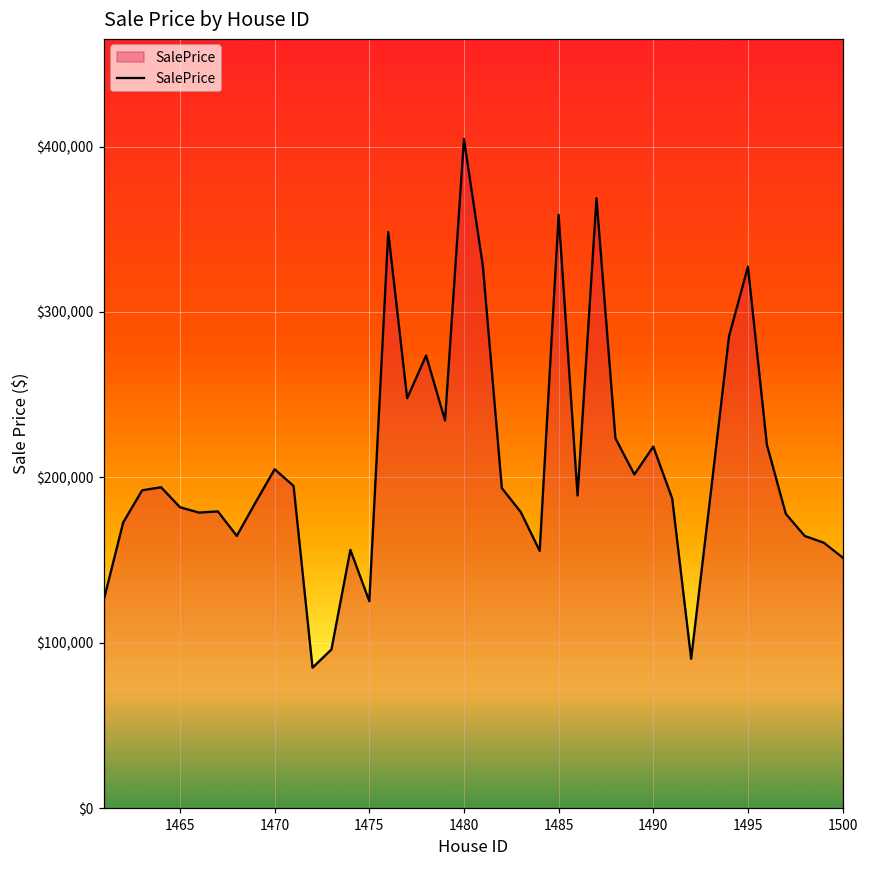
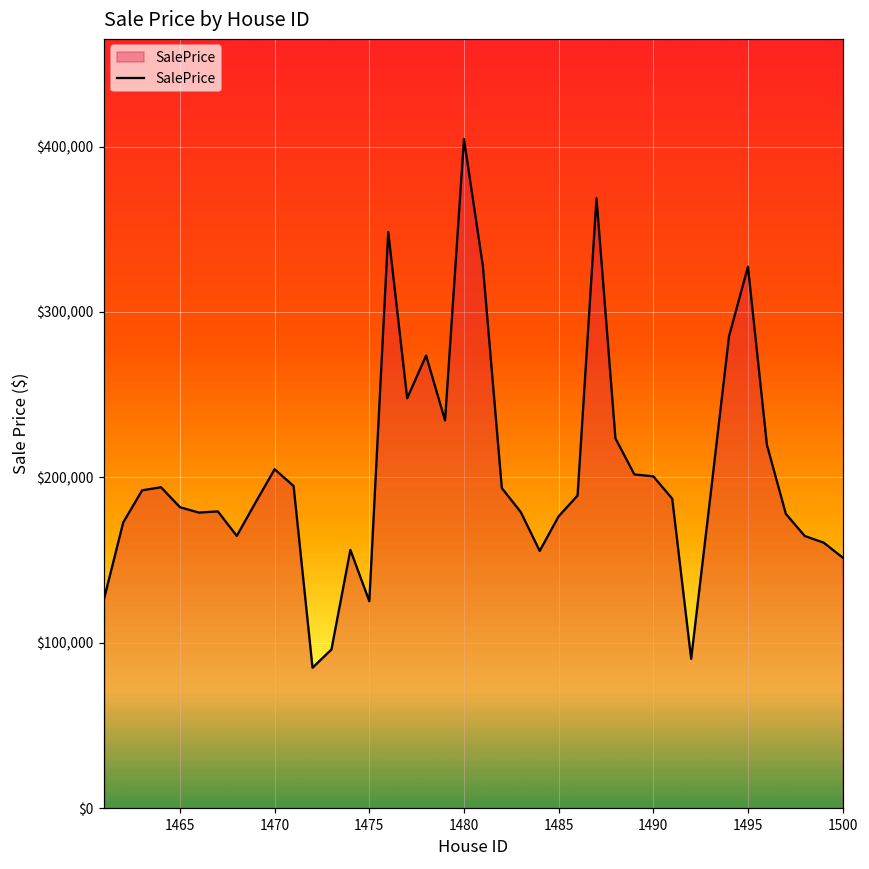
1485: $359,000 -> $176,000
1490: $219,000 -> $201,000
